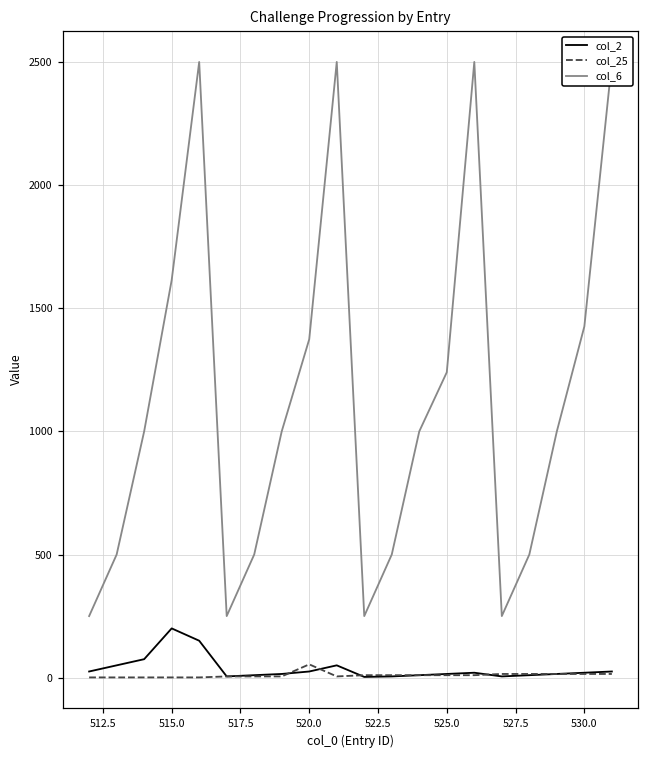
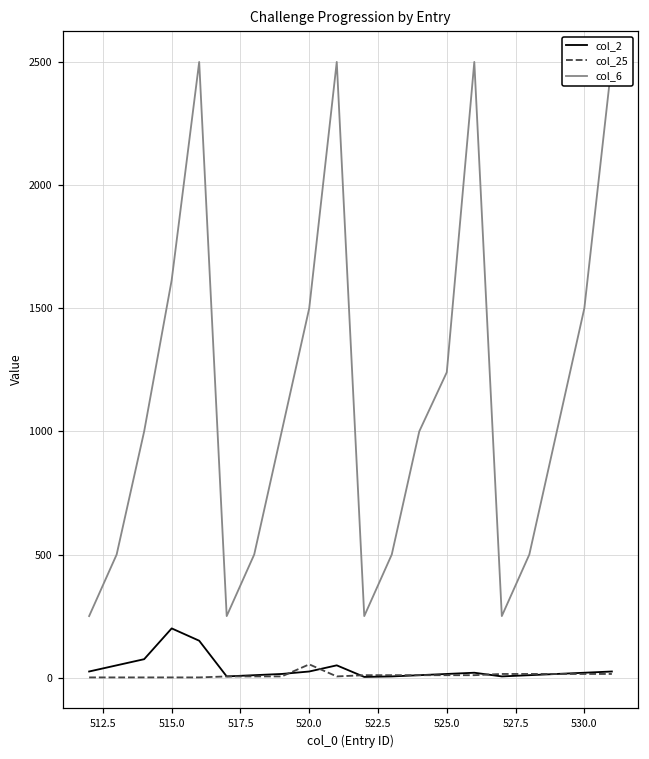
col_6, 520.0: 1370 -> 1500
col_6, 530.0: 1430 -> 1500
